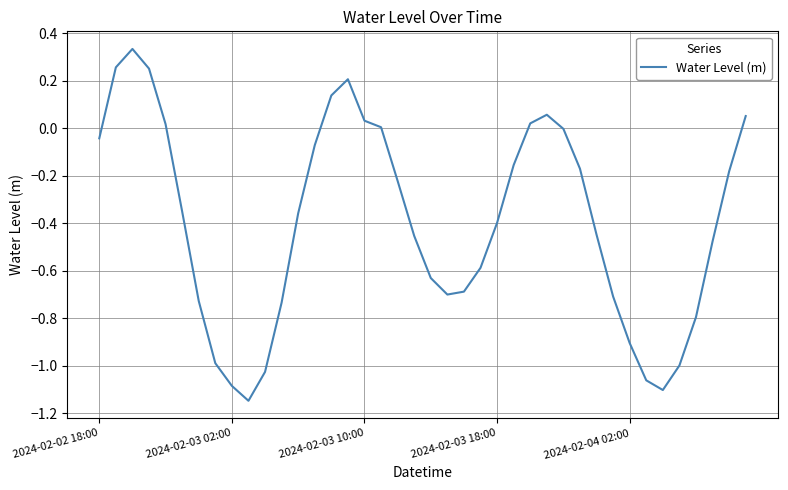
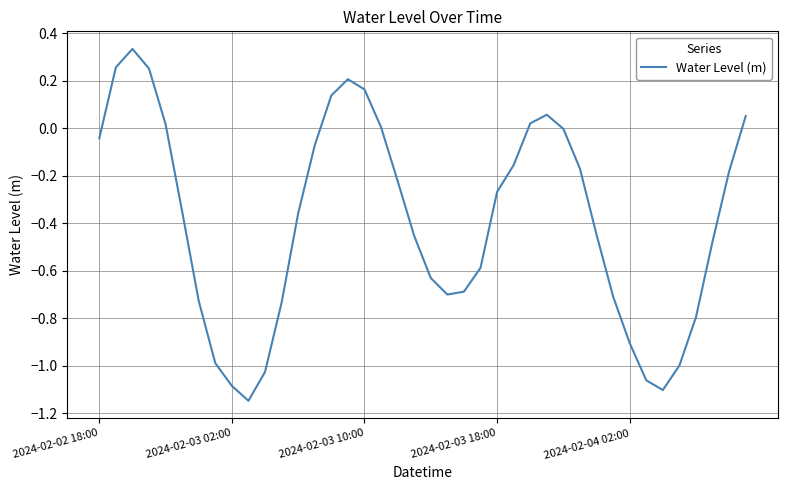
2024-02-03 10:00: 0.03 -> 0.16
2024-02-03 18:00: -0.40 -> -0.27
